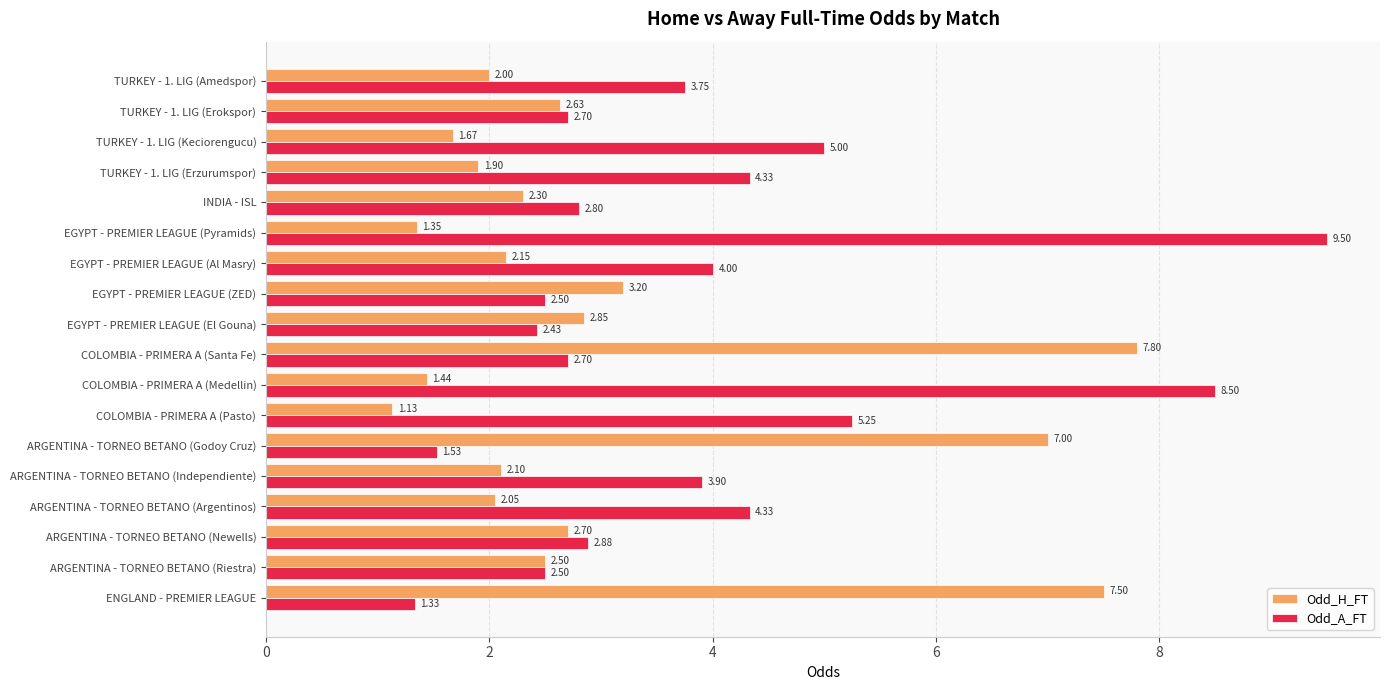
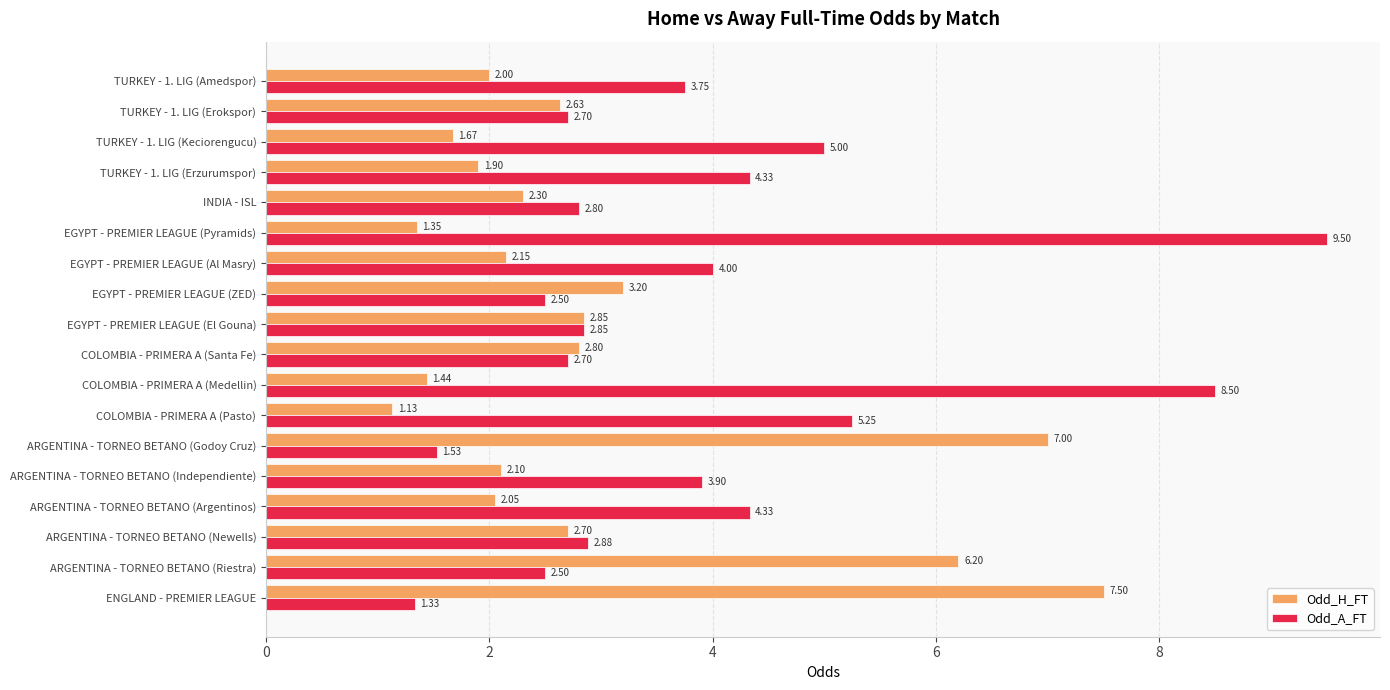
Odd_A_FT, EGYPT - PREMIER LEAGUE (El Gouna): 2.43 -> 2.85
Odd_H_FT, COLOMBIA - PRIMERA A (Santa Fe): 7.80 -> 2.80
Odd_H_FT, ARGENTINA - TORNEO BETANO (Riestra): 2.50 -> 6.20
